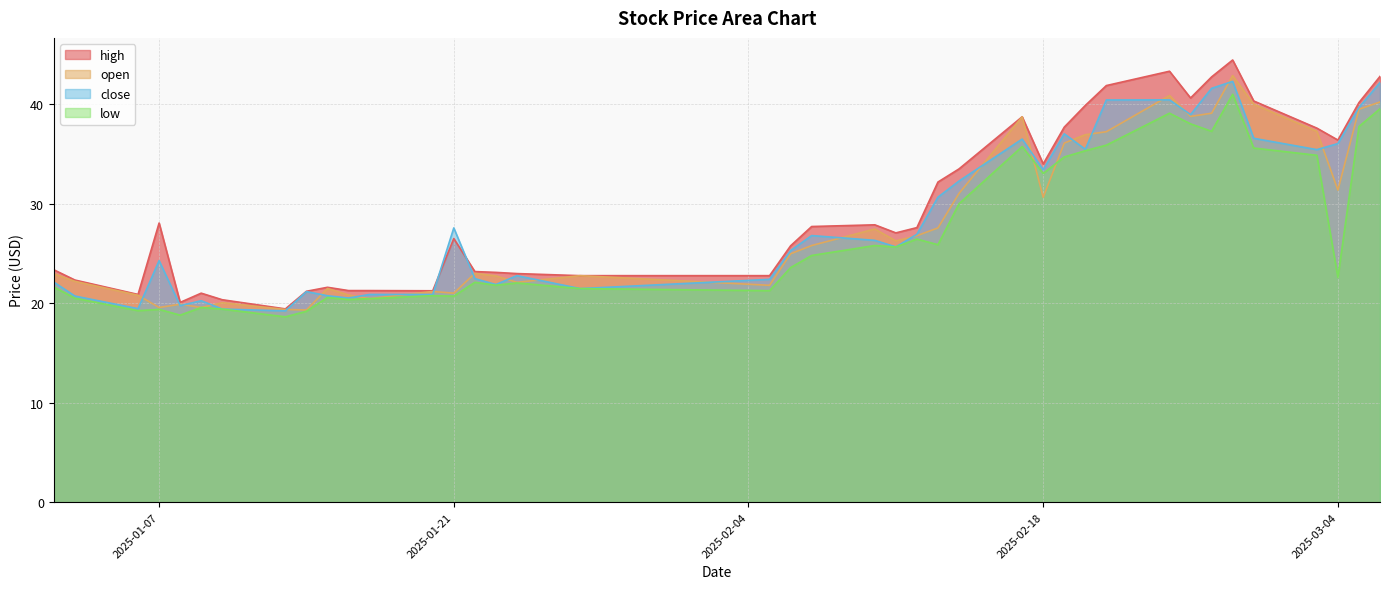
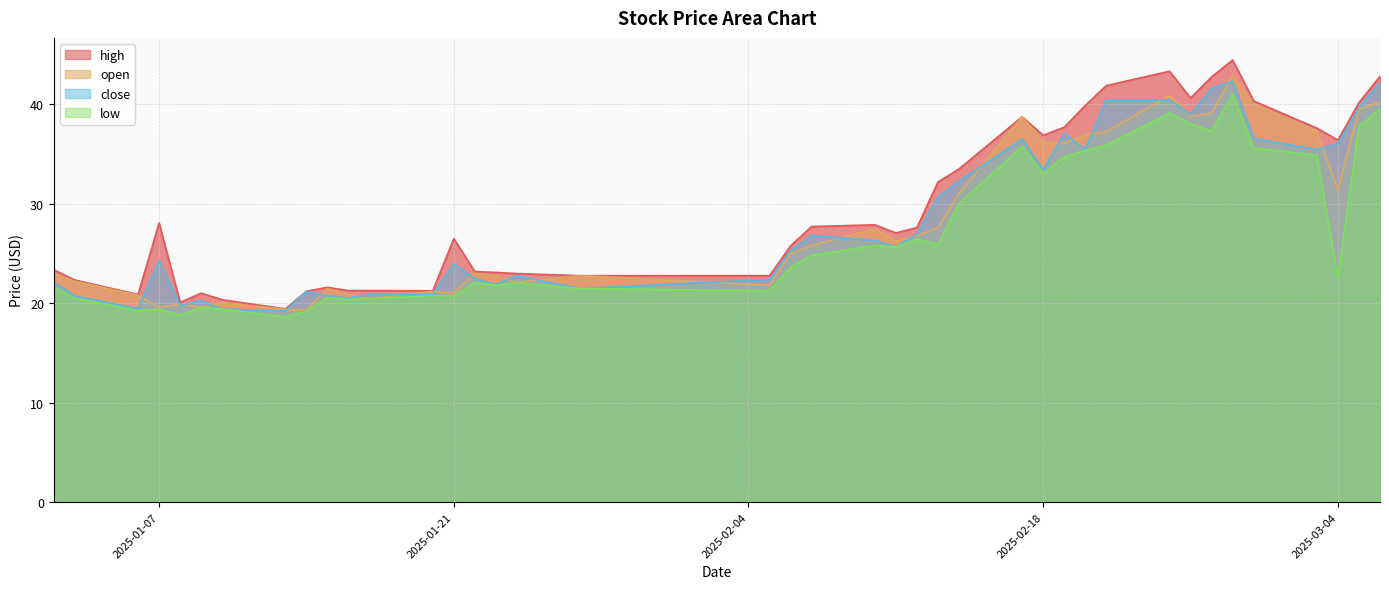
close, 2025-01-21: 28 -> 24
high, 2025-02-18: 34 -> 37
open, 2025-02-18: 31 -> 36
